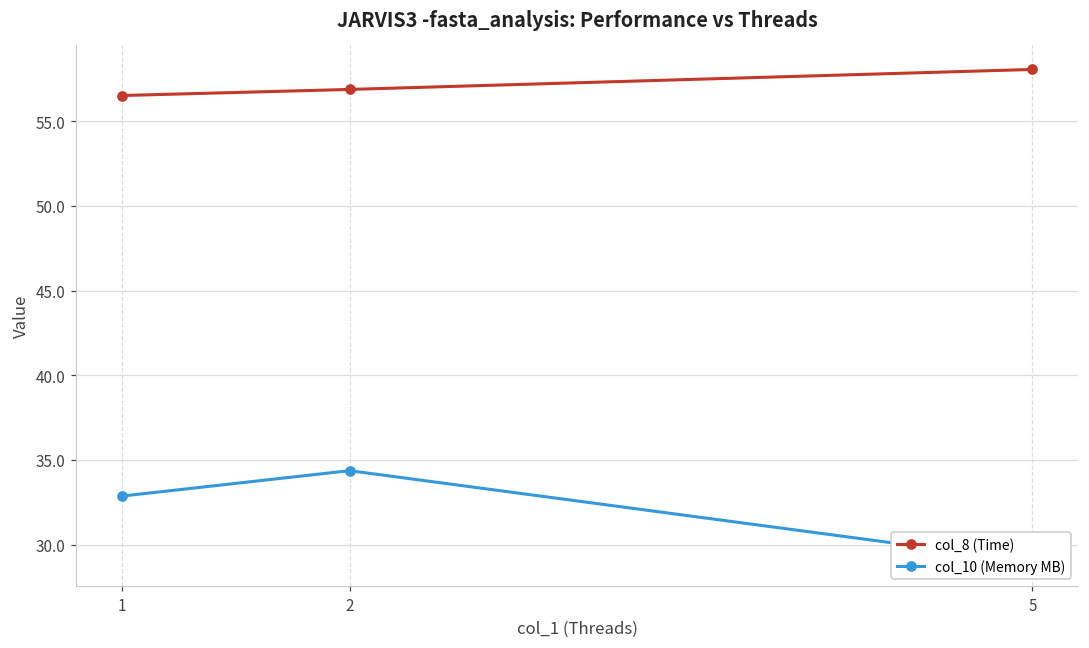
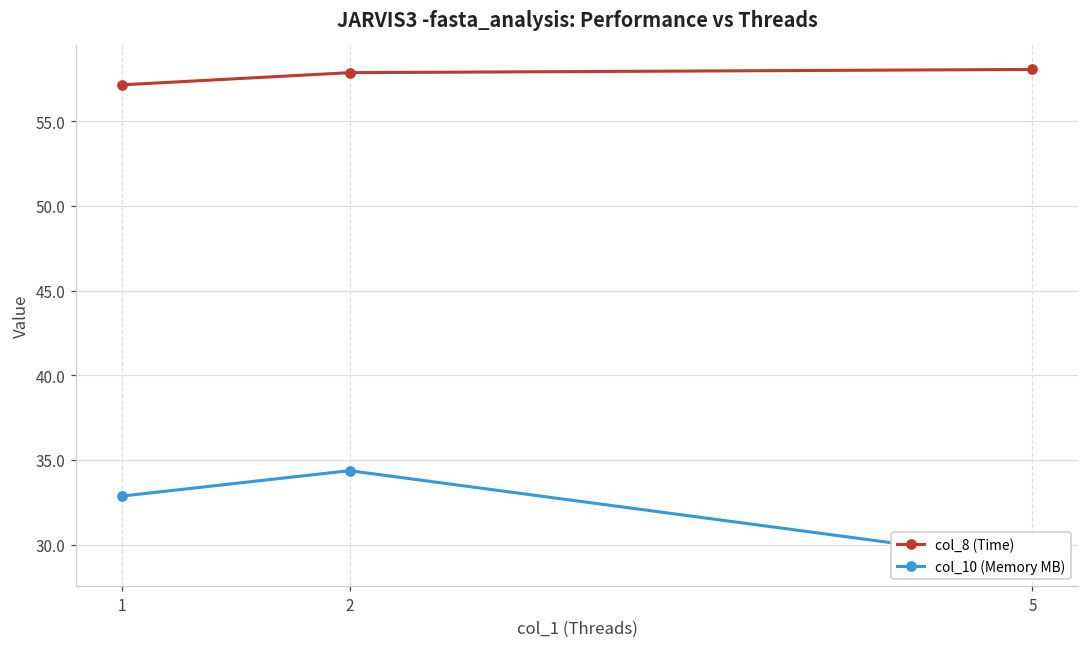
col_8 (Time), 1: 56.5 -> 57.1
col_8 (Time), 2: 56.9 -> 57.9
